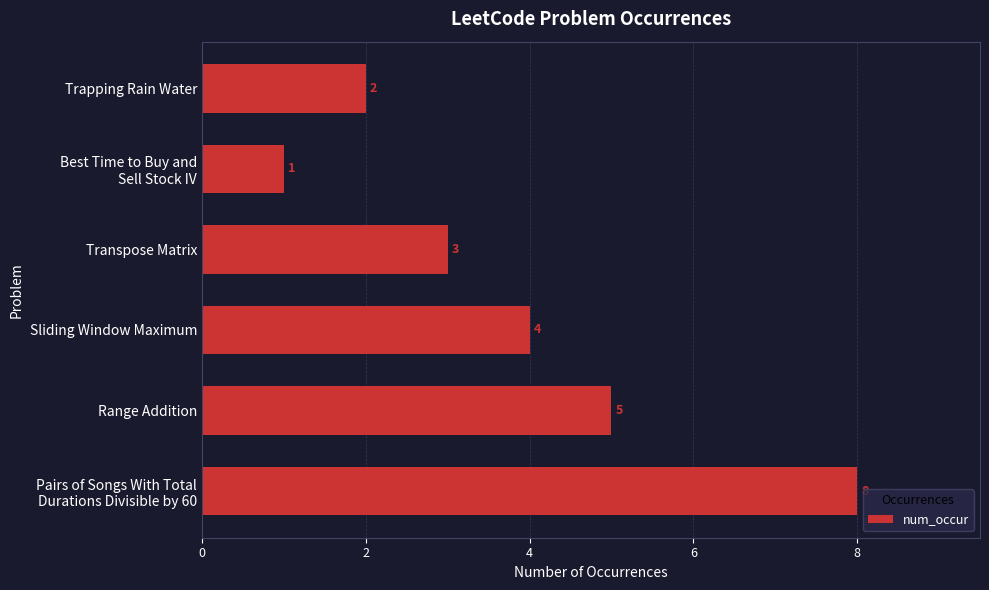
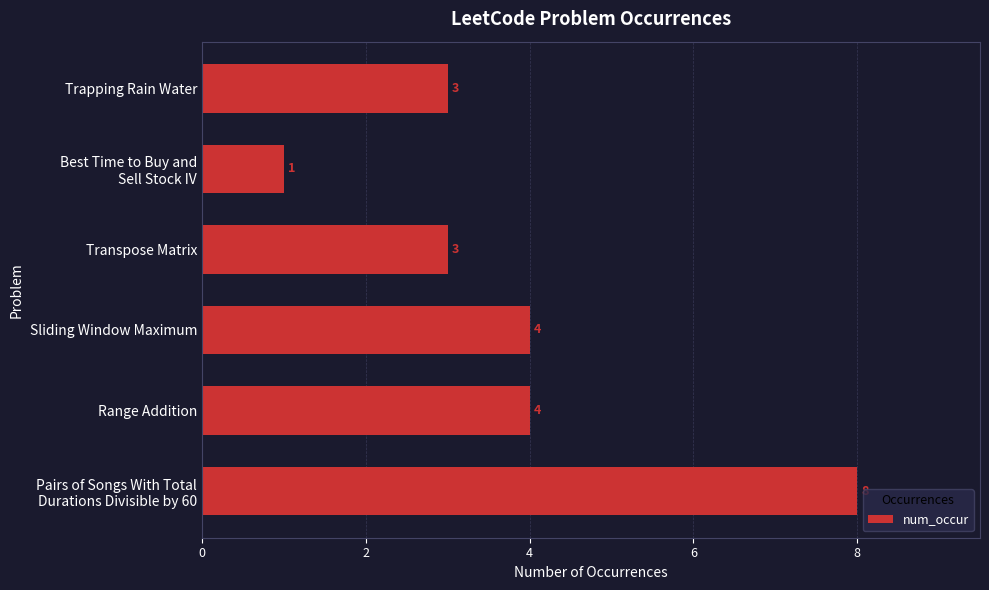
Trapping Rain Water: 2 -> 3
Range Addition: 5 -> 4
